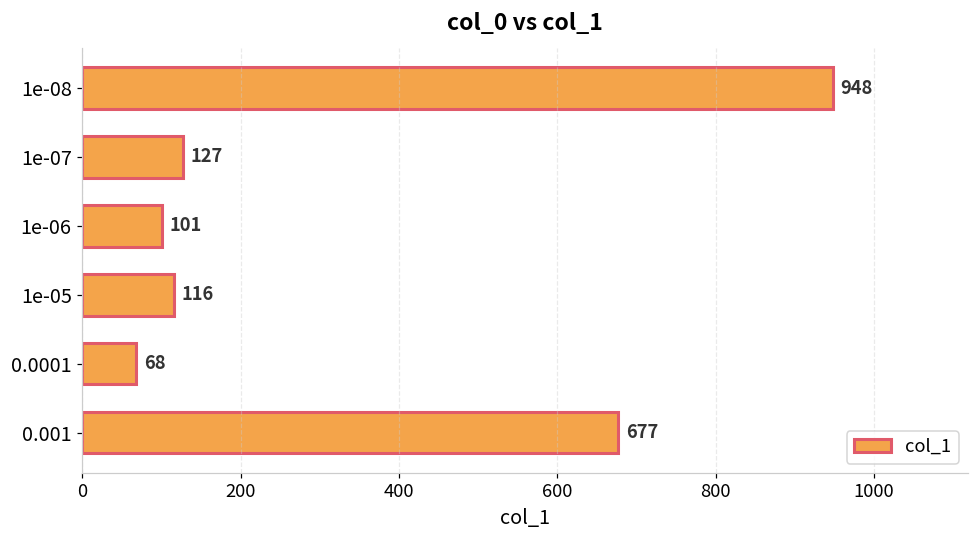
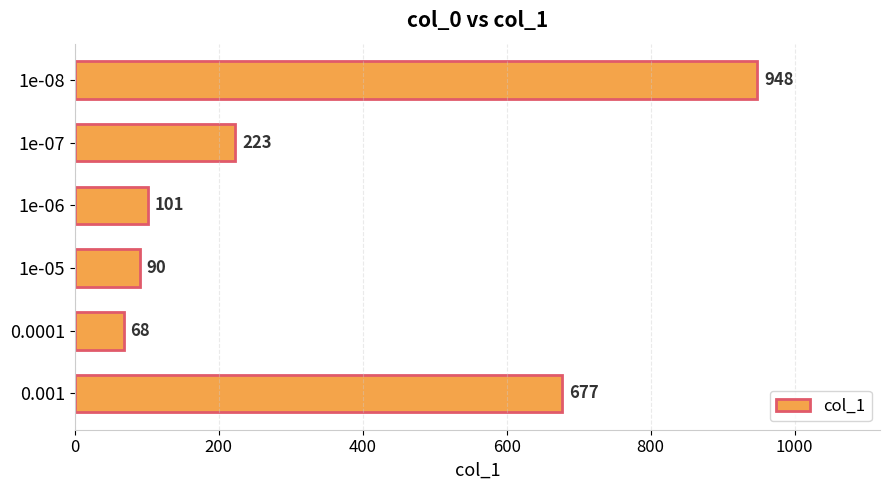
1e-07: 127 -> 223
1e-05: 116 -> 90
